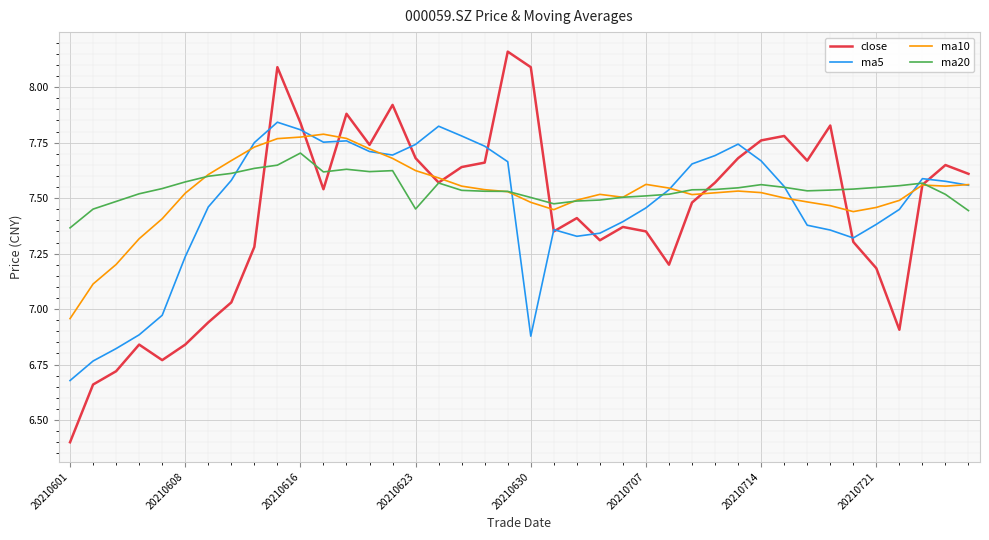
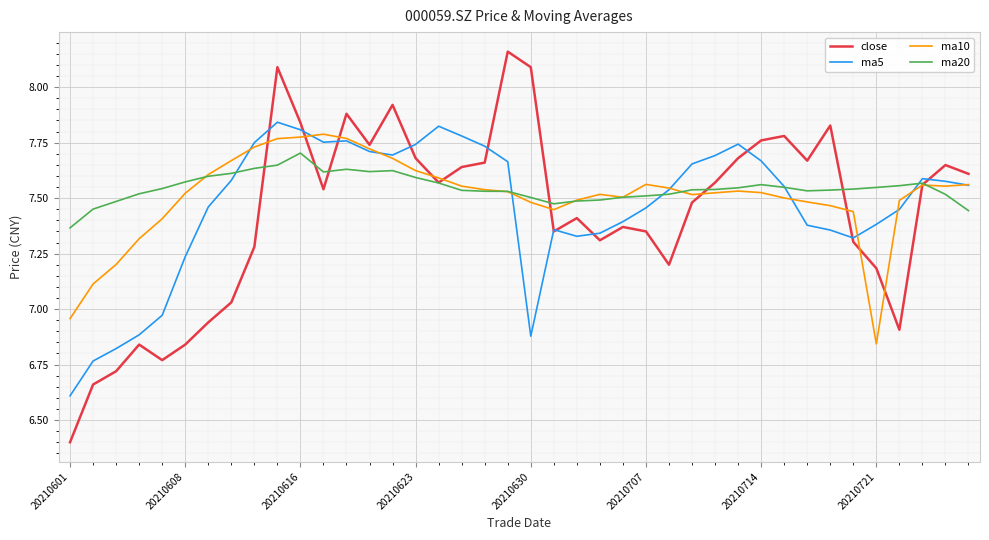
ma5, 20210601: 6.68 -> 6.61
ma20, 20210623: 7.45 -> 7.59
ma10, 20210721: 7.46 -> 6.84
